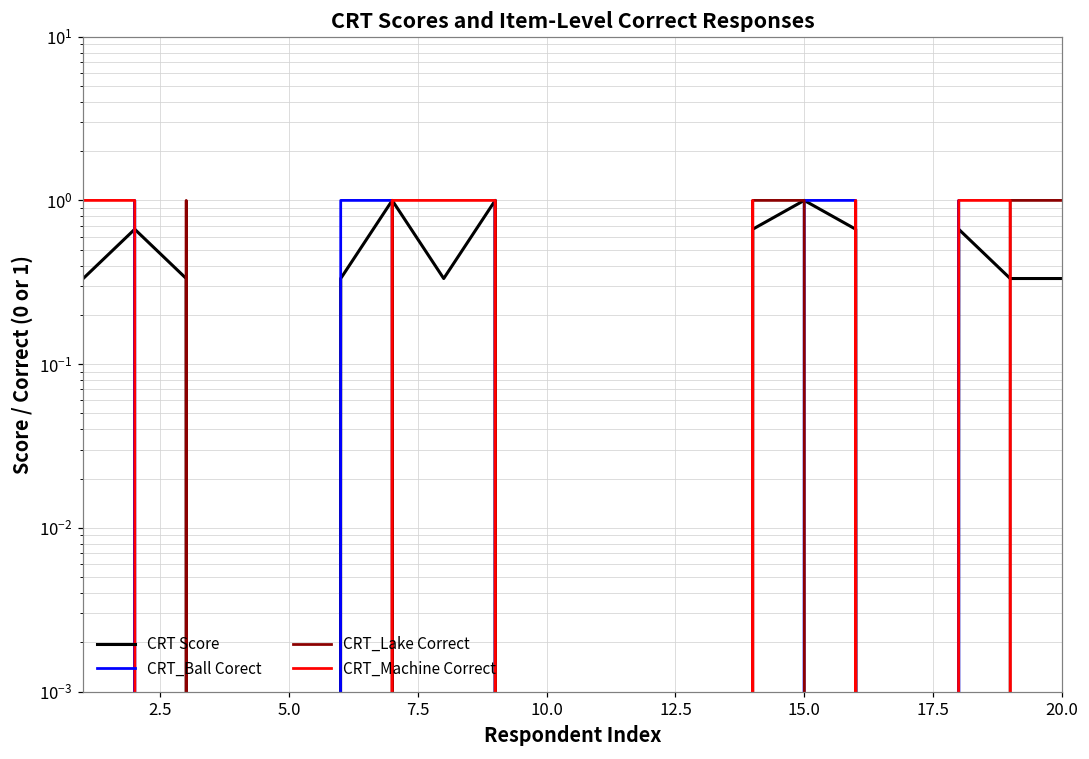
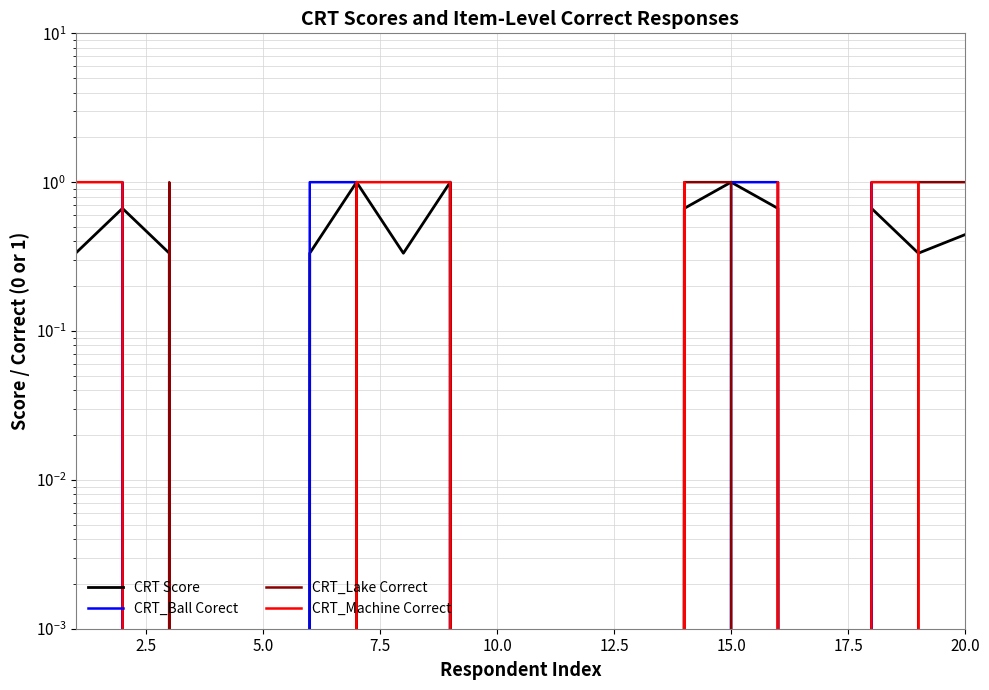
CRT Score, 20.0: 0.33 -> 0.44
